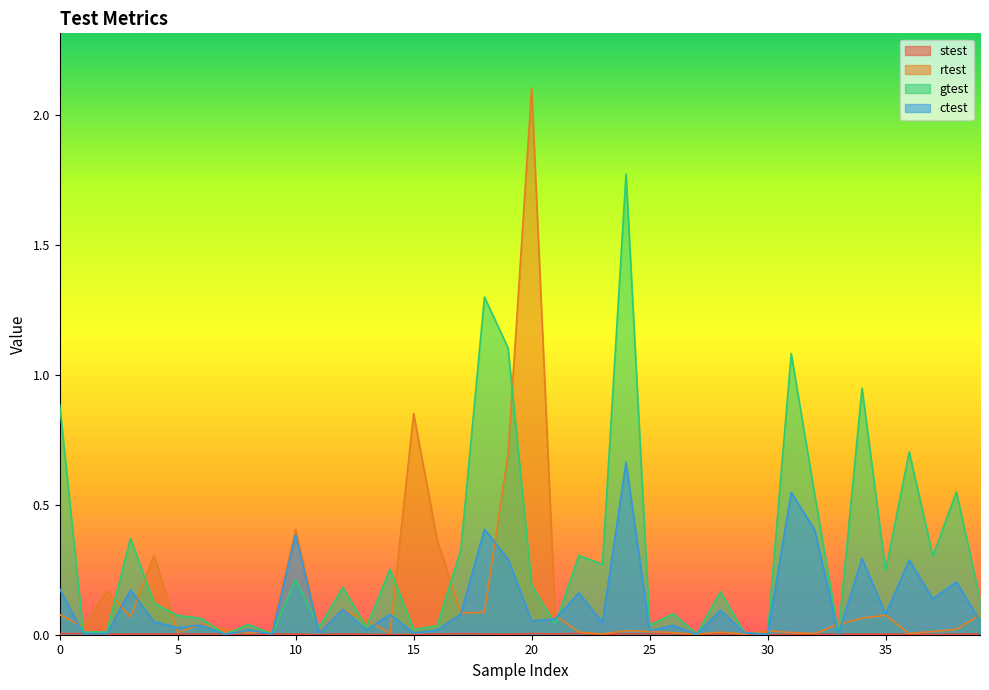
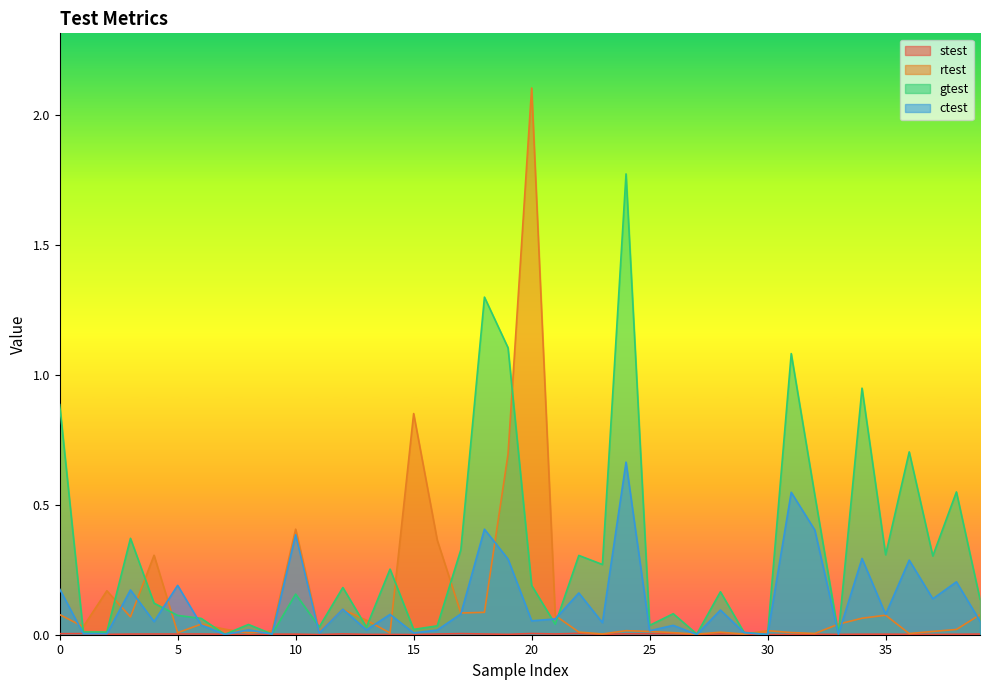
ctest, 5: 0.03 -> 0.19
gtest, 10: 0.21 -> 0.16
gtest, 35: 0.25 -> 0.31
